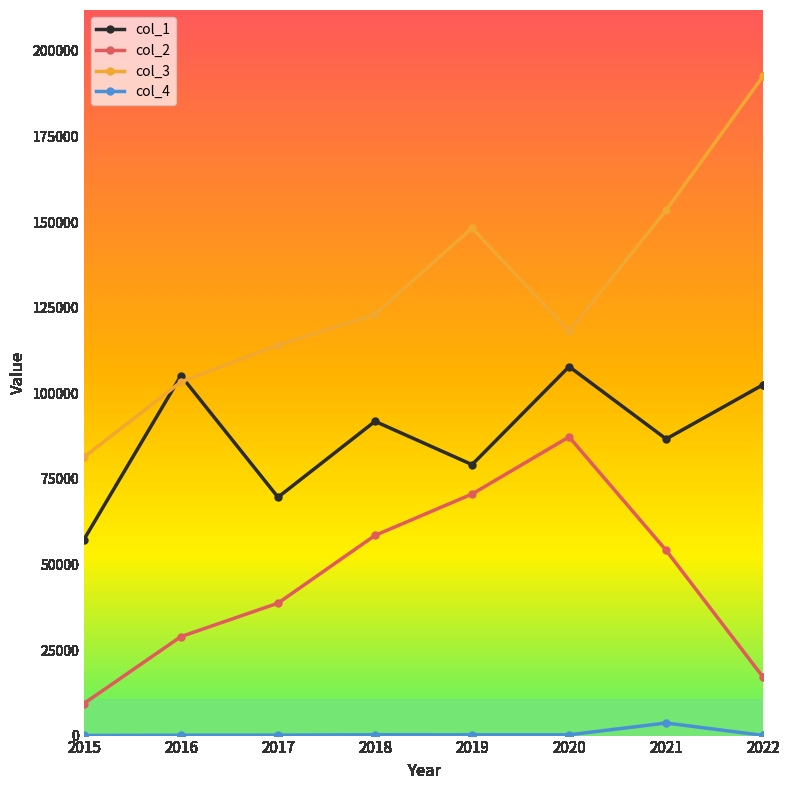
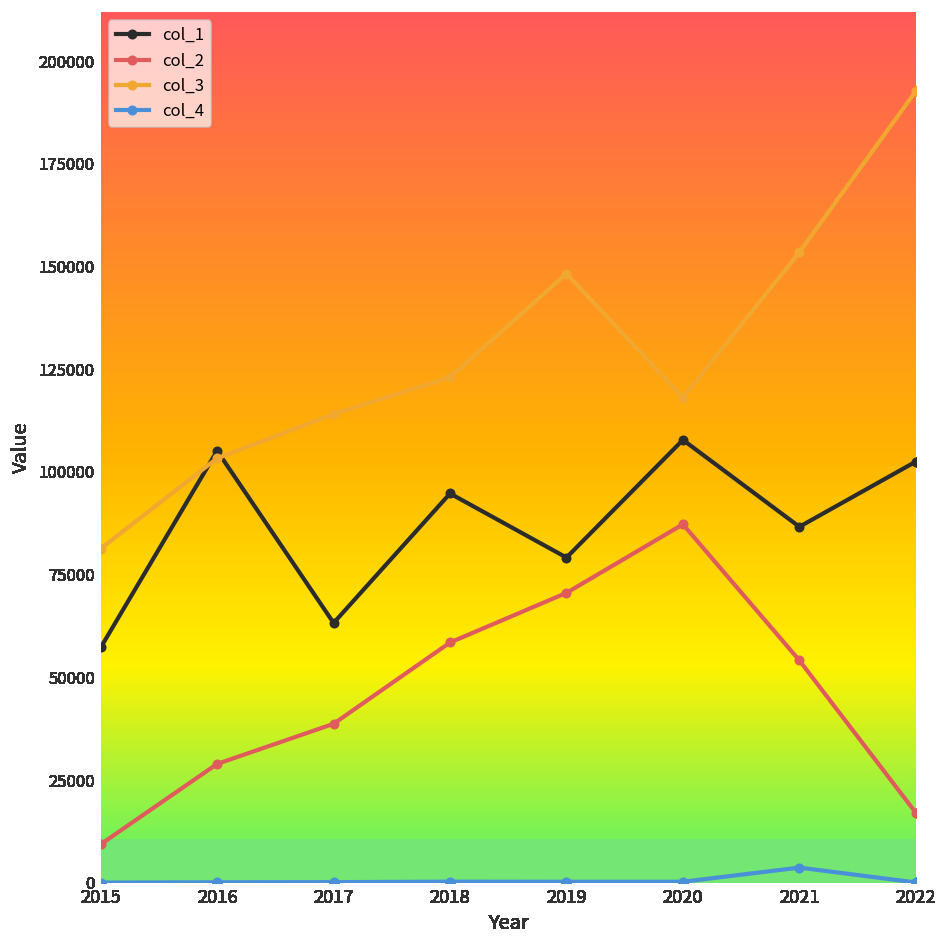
col_1, 2017: 70000 -> 63000
col_1, 2018: 92000 -> 95000
